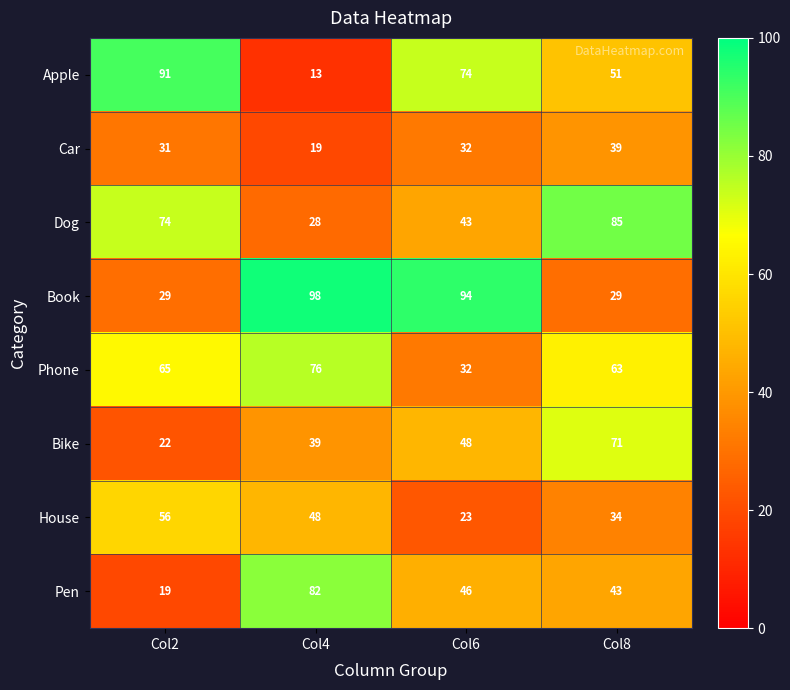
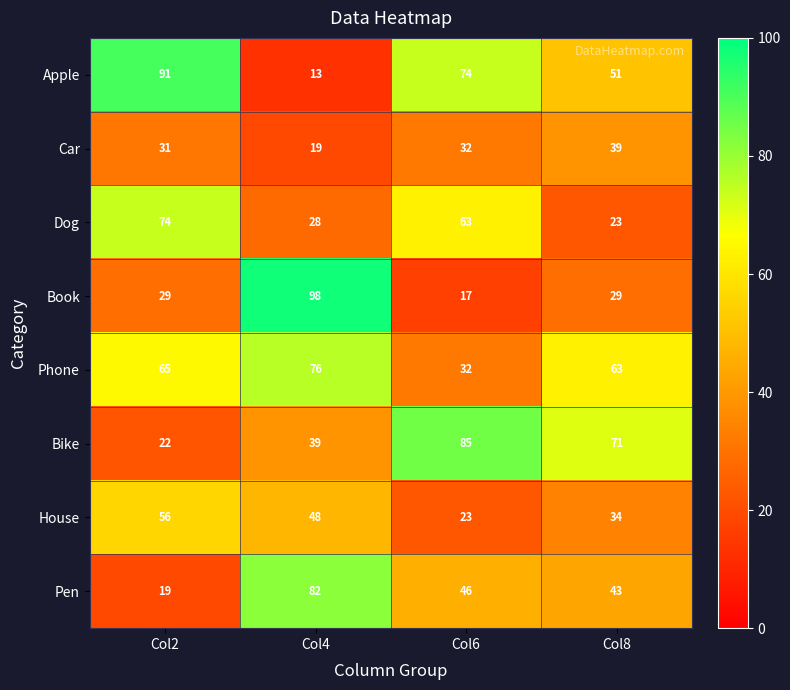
Dog, Col6: 43 -> 63
Dog, Col8: 85 -> 23
Book, Col6: 94 -> 17
Bike, Col6: 48 -> 85
